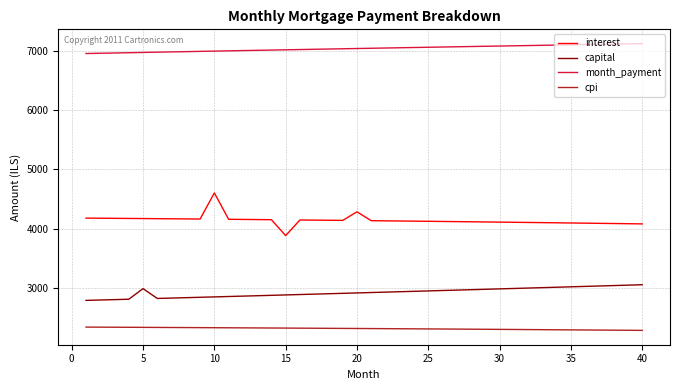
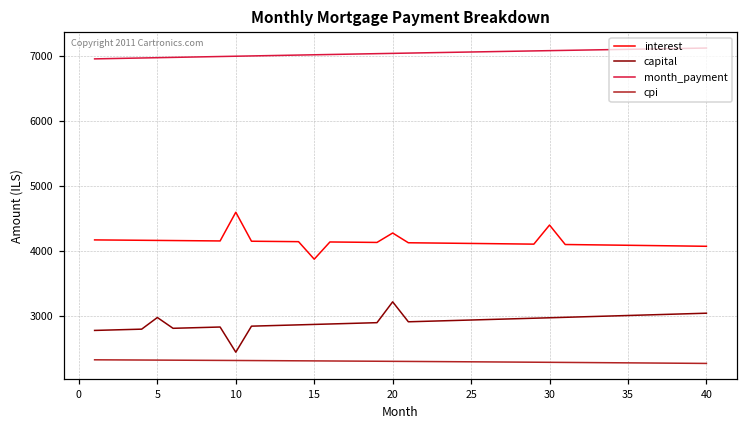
capital, 10: 2800 -> 2400
capital, 20: 2900 -> 3200
interest, 30: 4100 -> 4400
